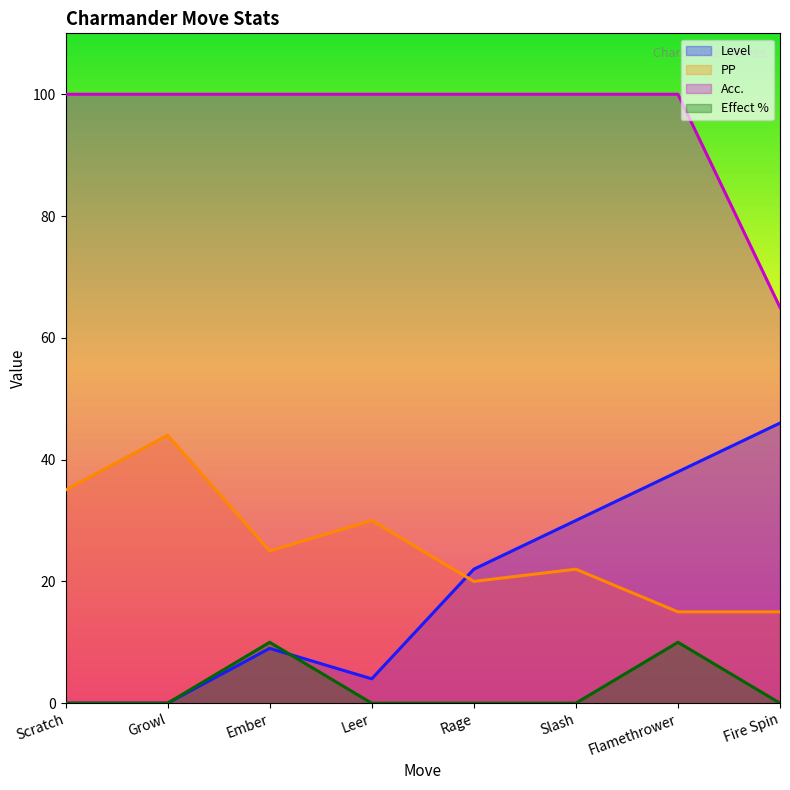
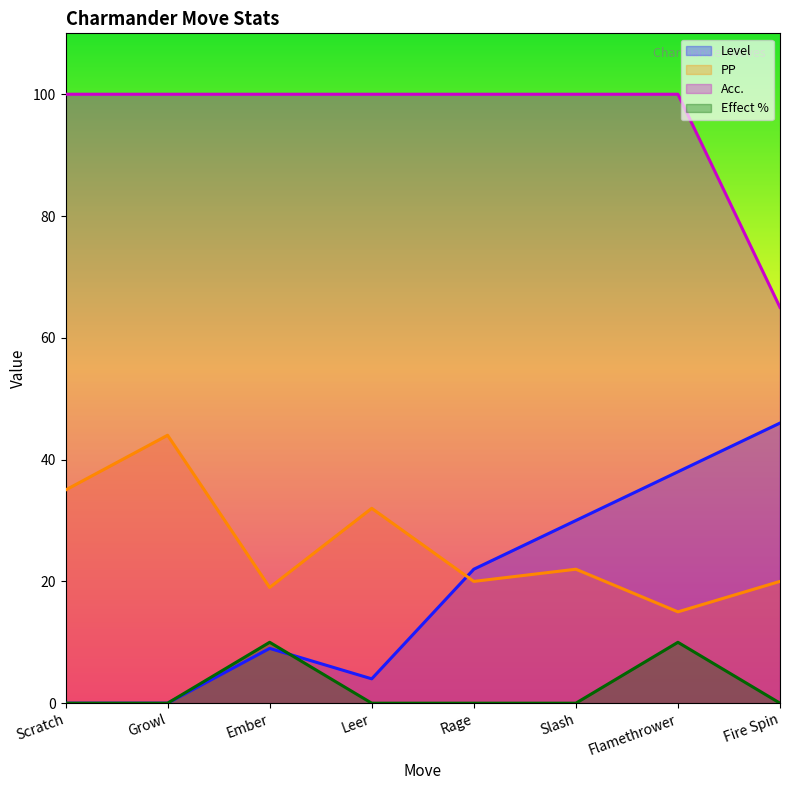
PP, Ember: 25 -> 19
PP, Leer: 30 -> 32
PP, Fire Spin: 15 -> 20
